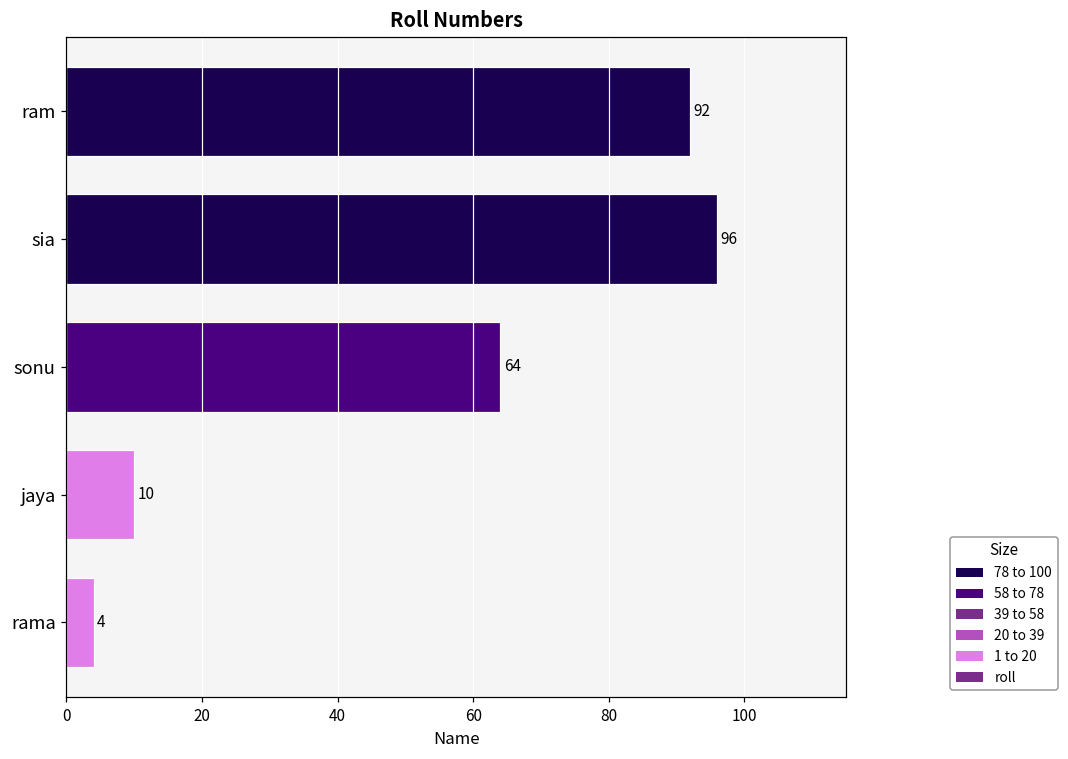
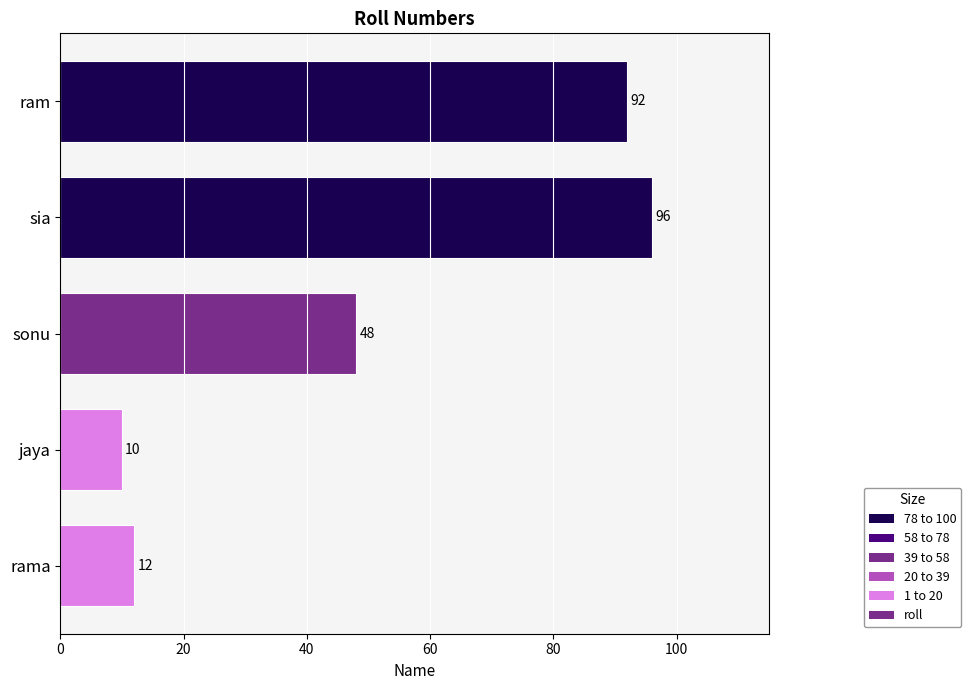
sonu: 64 -> 48
rama: 4 -> 12
